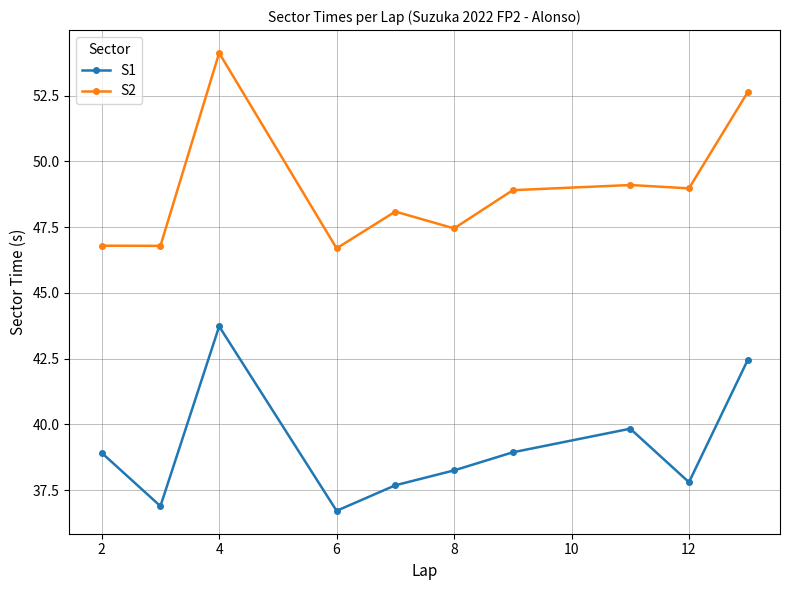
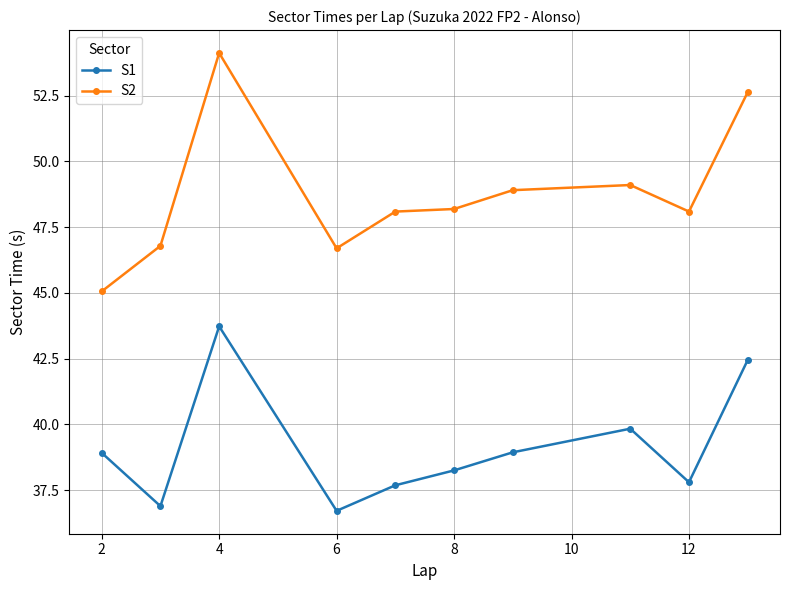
S2, 2: 46.8 -> 45.1
S2, 8: 47.5 -> 48.2
S2, 12: 49.0 -> 48.1
